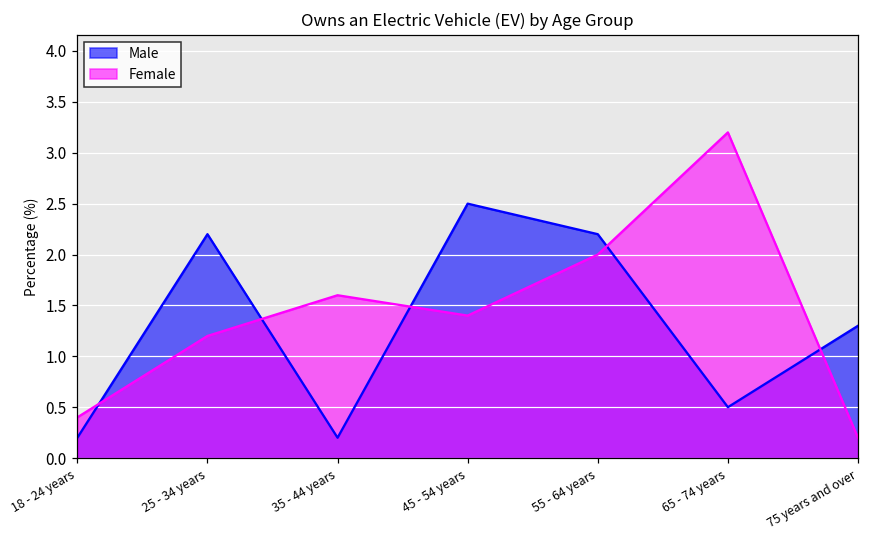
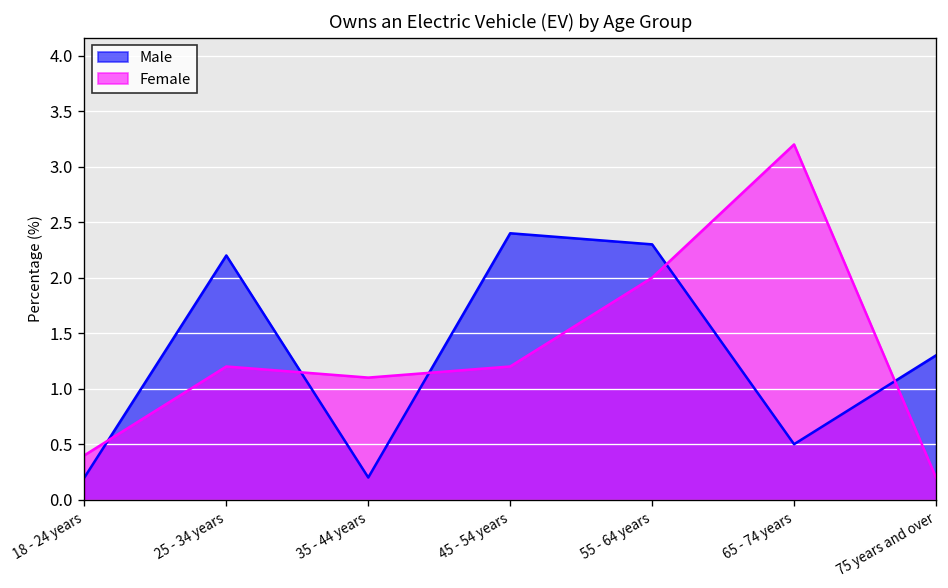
Female, 35 - 44 years: 1.6 -> 1.1
Male, 45 - 54 years: 2.5 -> 2.4
Female, 45 - 54 years: 1.4 -> 1.2
Male, 55 - 64 years: 2.2 -> 2.3
